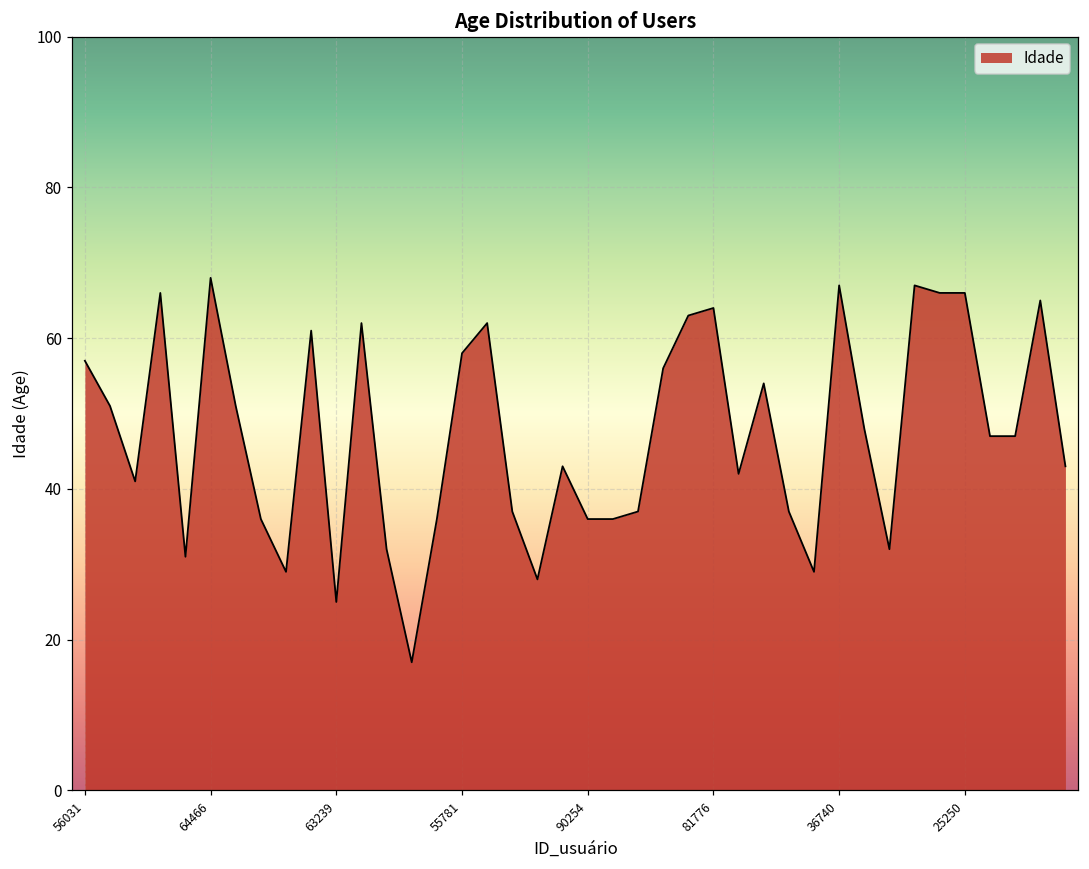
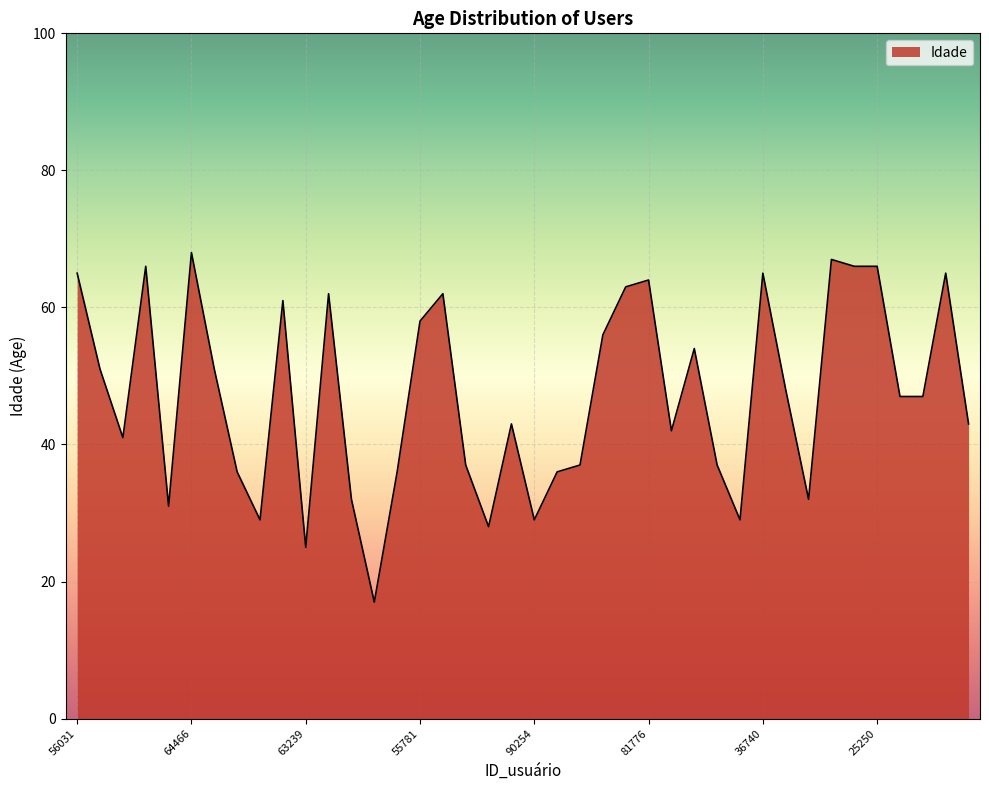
56031: 57 -> 65
90254: 36 -> 29
36740: 67 -> 65
